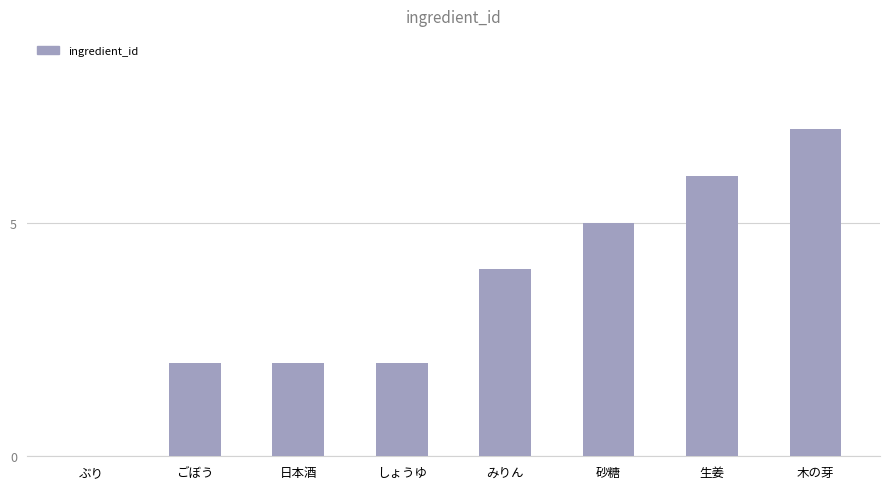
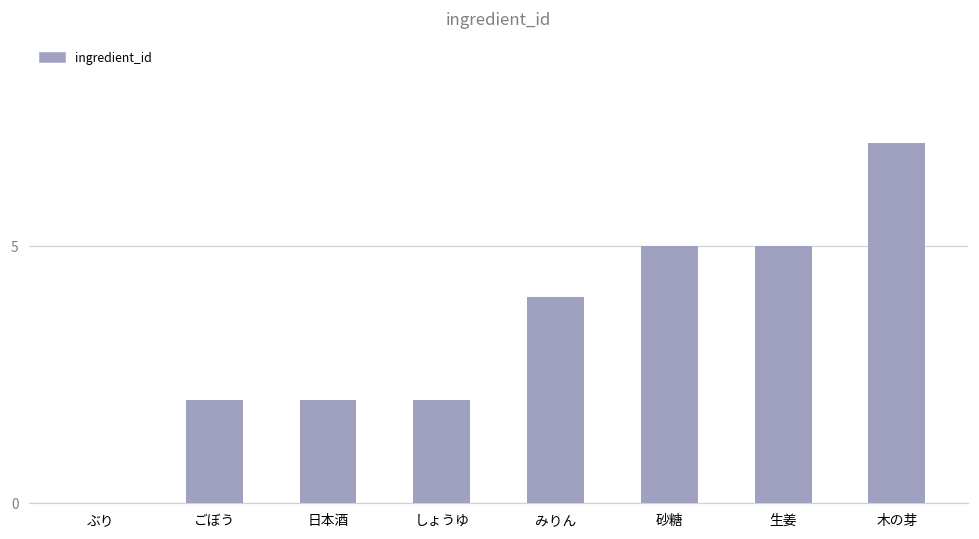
生姜: 6 -> 5
